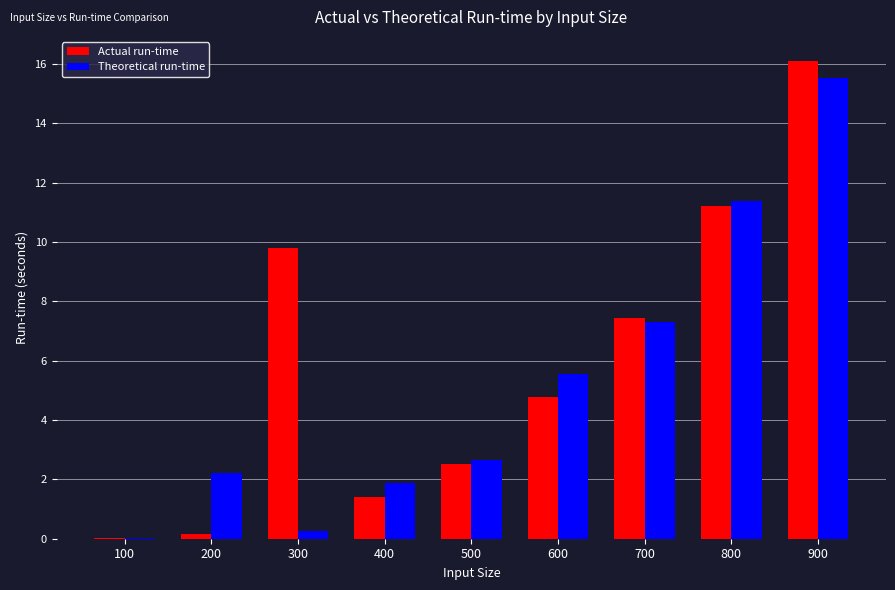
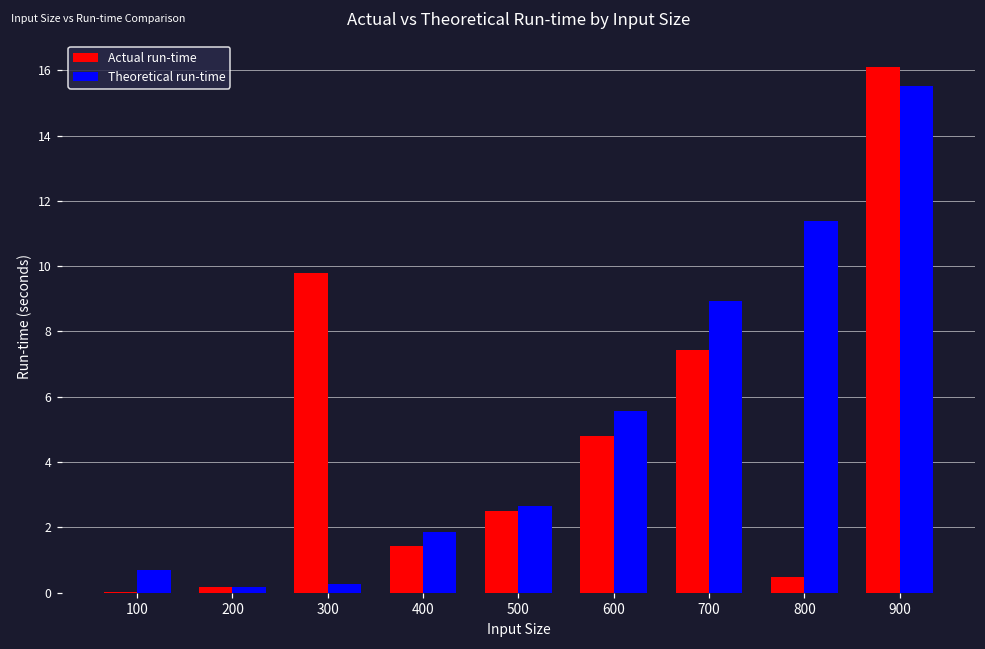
Theoretical run-time, 100: 0.0 -> 0.7
Theoretical run-time, 200: 2.2 -> 0.2
Theoretical run-time, 700: 7.3 -> 8.9
Actual run-time, 800: 11.2 -> 0.5
